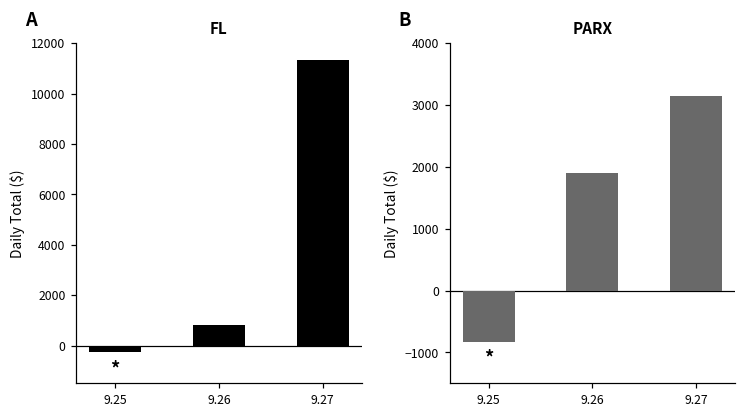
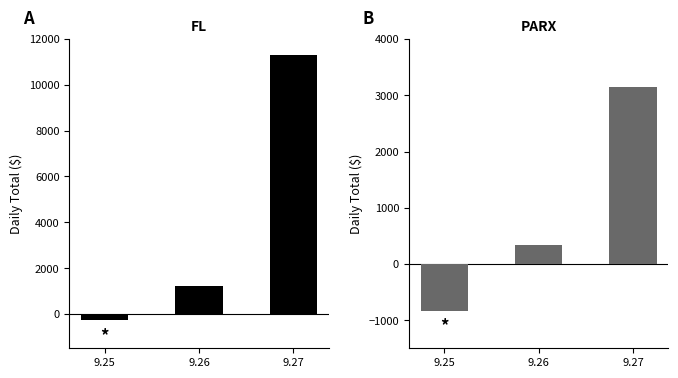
FL, 9.26: 800 -> 1200
PARX, 9.26: 1900 -> 300
